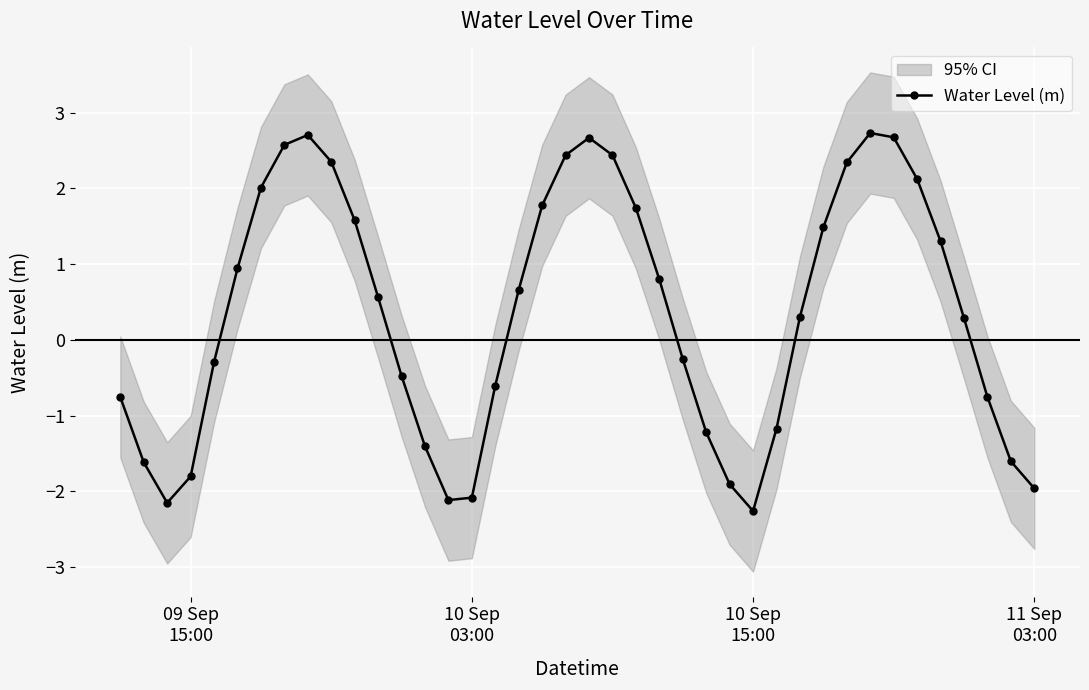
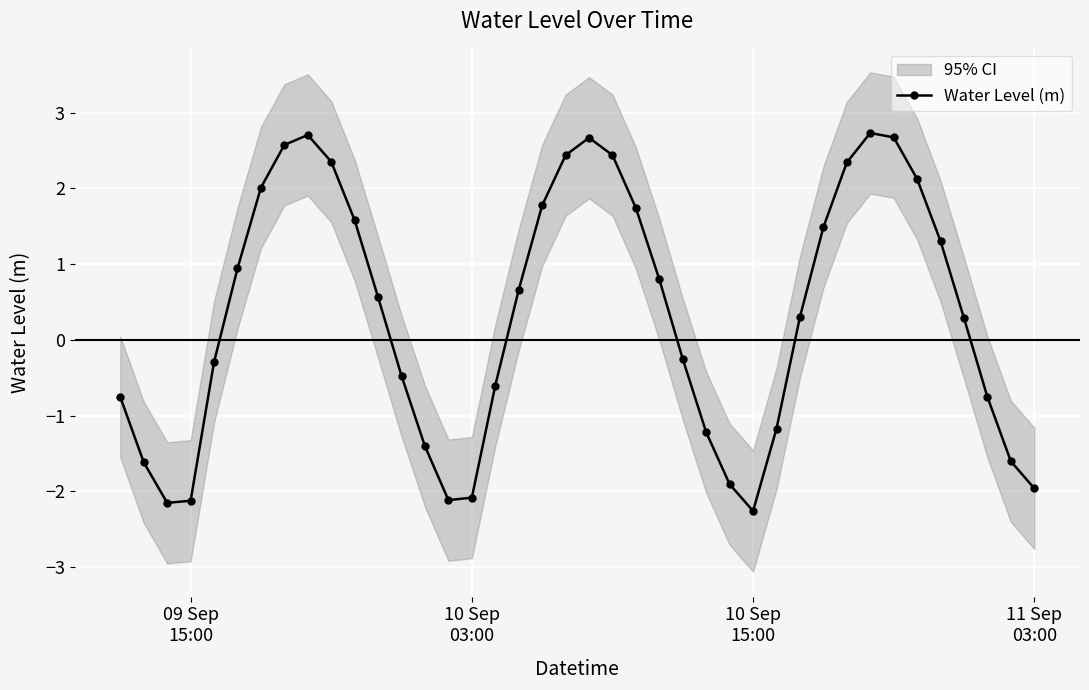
Water Level (m), 09 Sep 15:00: -1.8 -> -2.1
